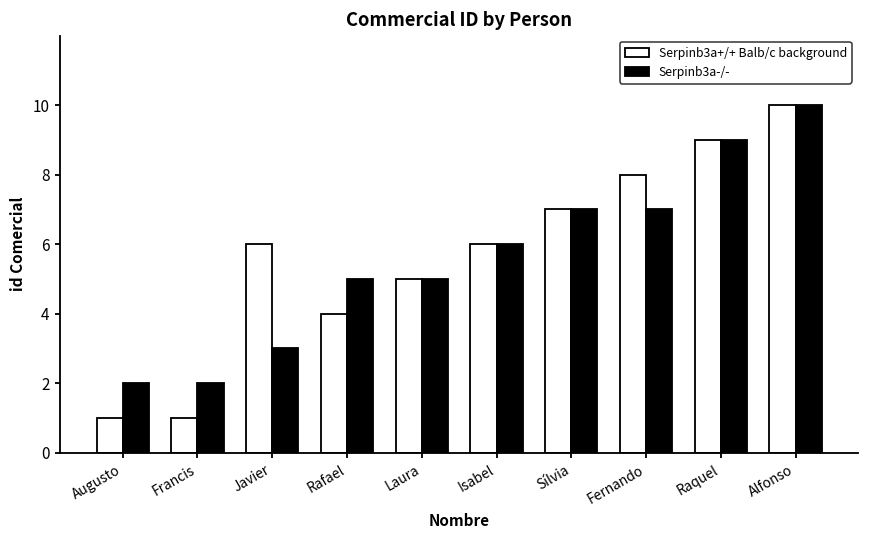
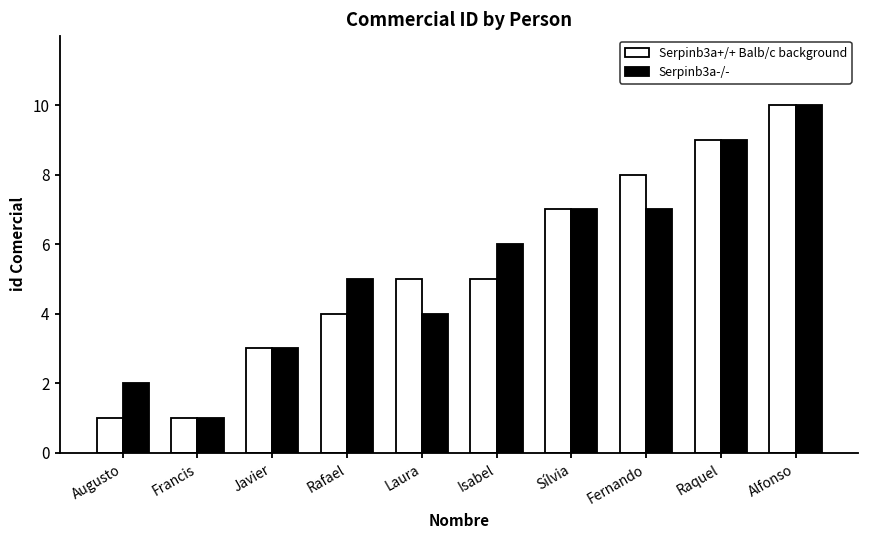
Serpinb3a-/-, Francis: 2 -> 1
Serpinb3a+/+ Balb/c background, Javier: 6 -> 3
Serpinb3a-/-, Laura: 5 -> 4
Serpinb3a+/+ Balb/c background, Isabel: 6 -> 5
